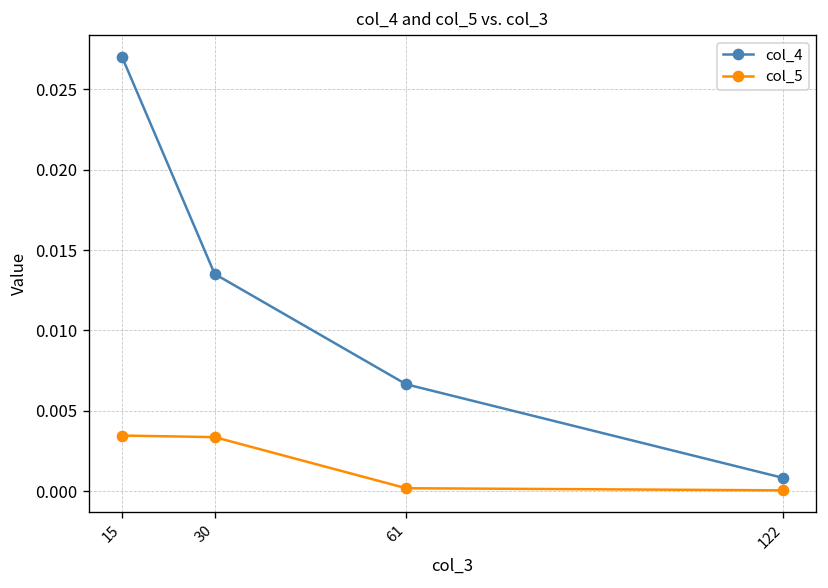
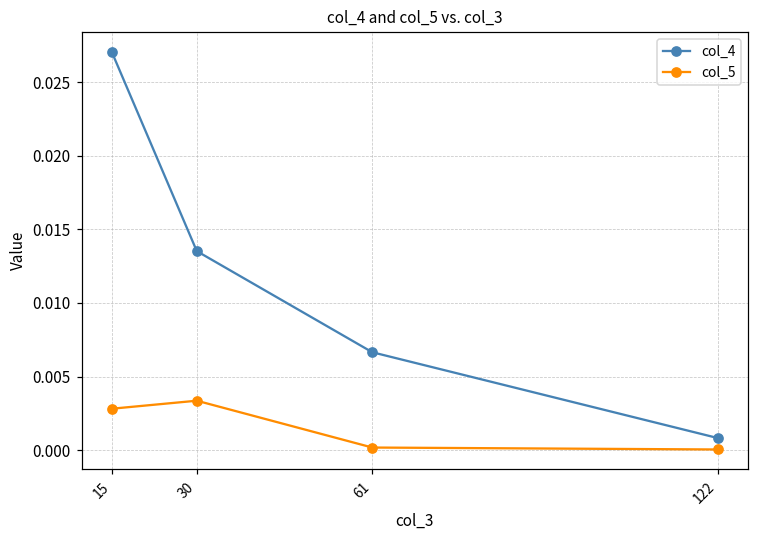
col_5, 15: 0.0035 -> 0.0028
